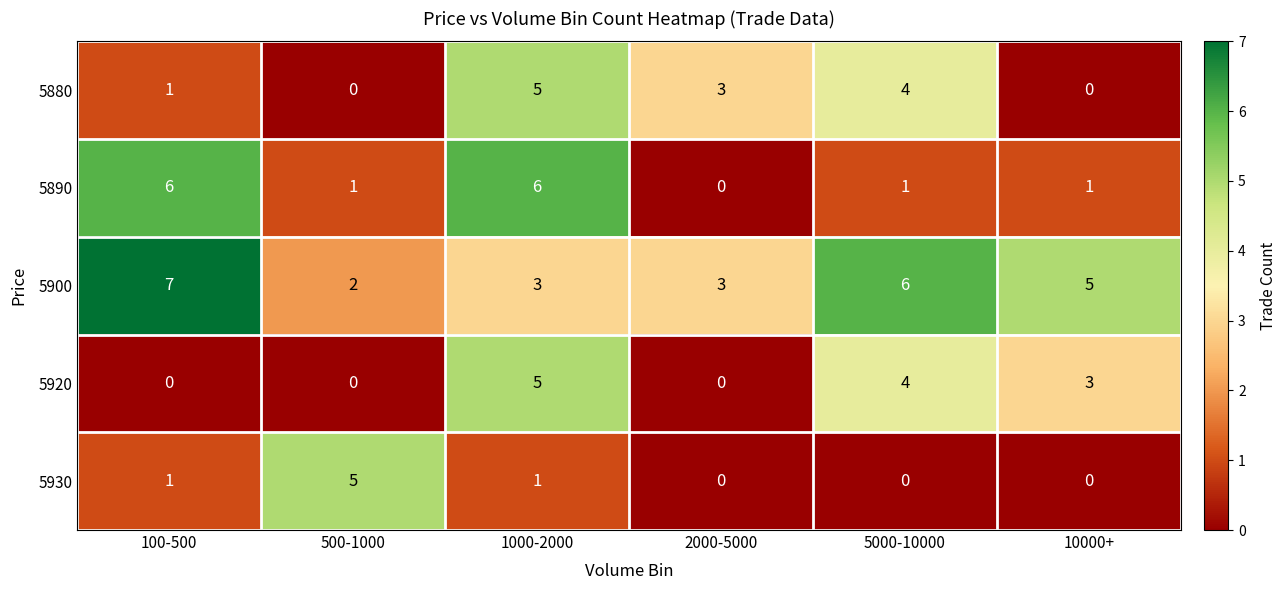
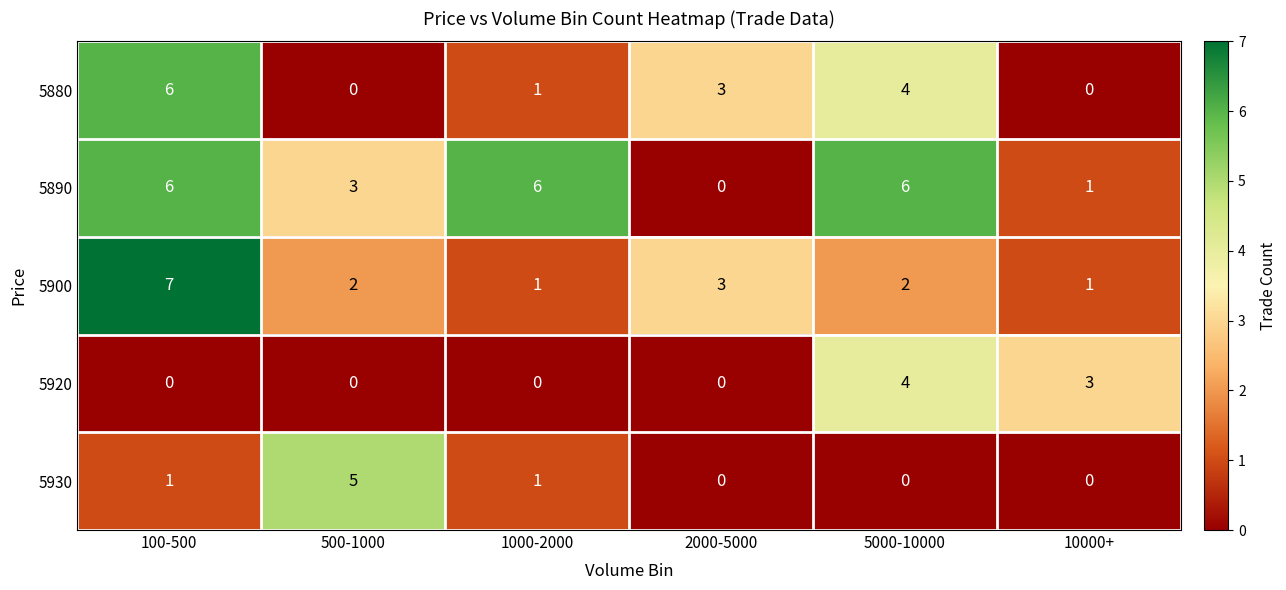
5880, 100-500: 1 -> 6
5880, 1000-2000: 5 -> 1
5890, 500-1000: 1 -> 3
5890, 5000-10000: 1 -> 6
5900, 1000-2000: 3 -> 1
5900, 5000-10000: 6 -> 2
5900, 10000+: 5 -> 1
5920, 1000-2000: 5 -> 0
